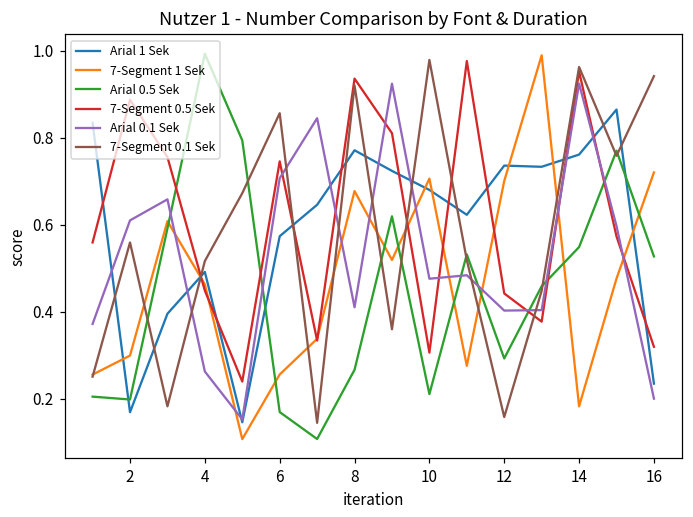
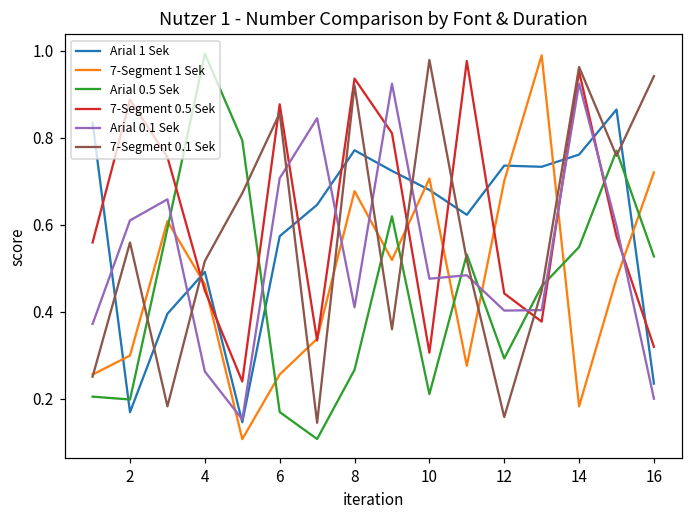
7-Segment 0.5 Sek, 6: 0.75 -> 0.88
